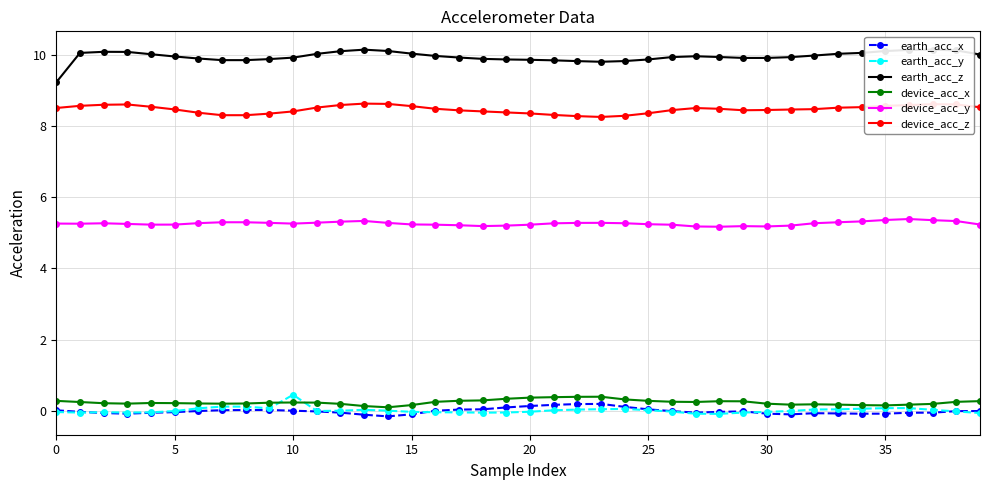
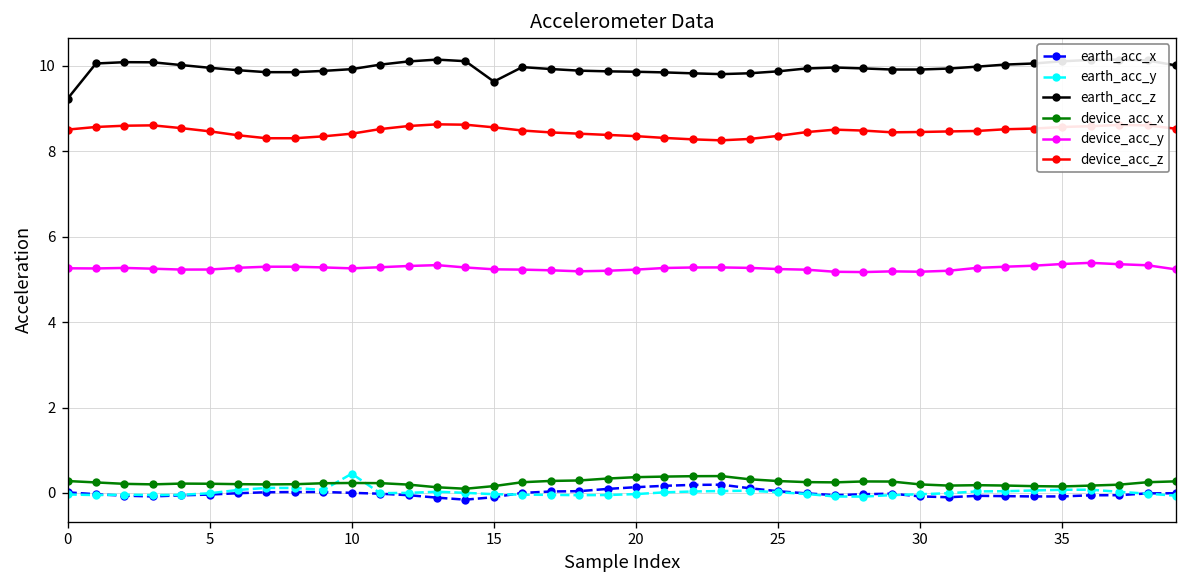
earth_acc_z, 15: 10.0 -> 9.6
